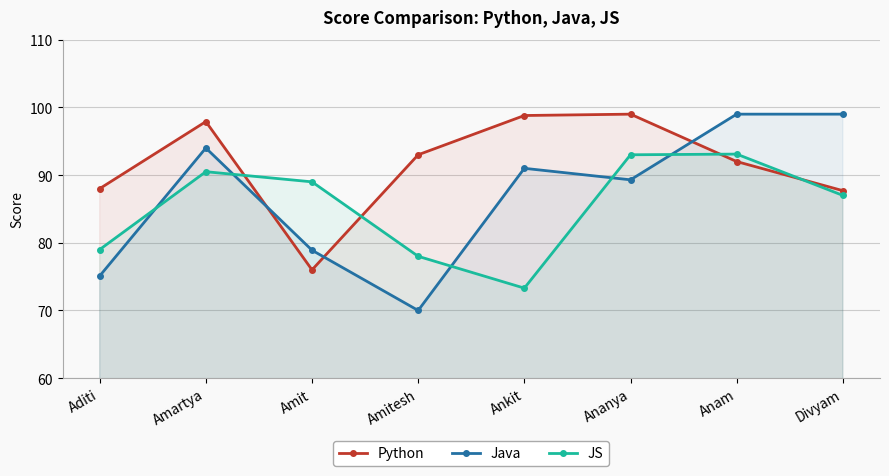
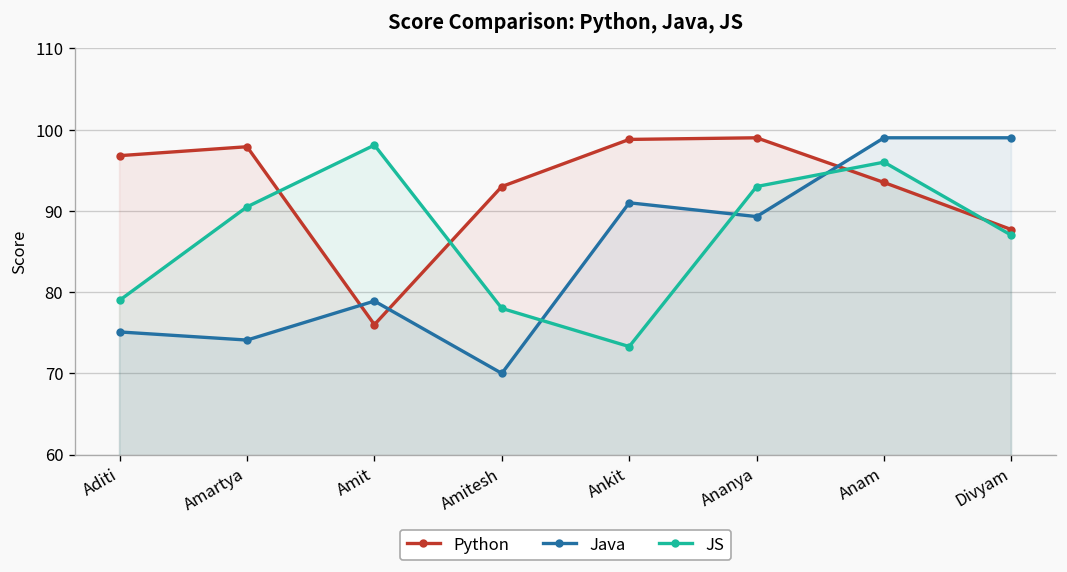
Python, Aditi: 88 -> 97
Java, Amartya: 94 -> 74
JS, Amit: 89 -> 98
Python, Anam: 92 -> 94
JS, Anam: 93 -> 96
